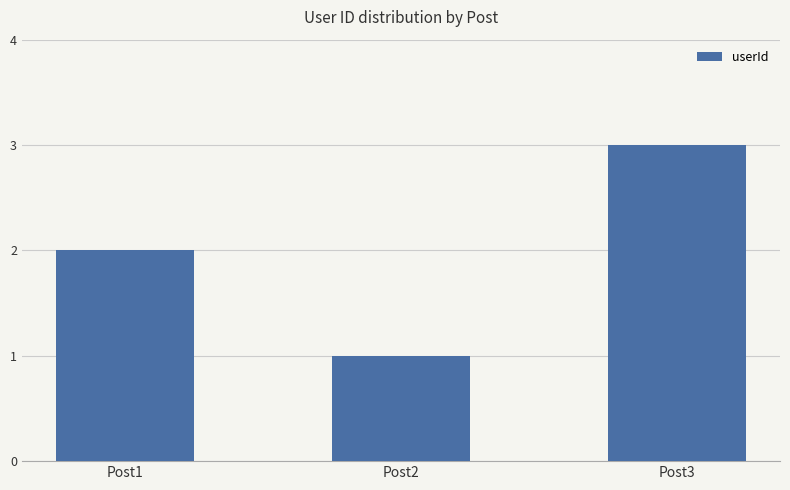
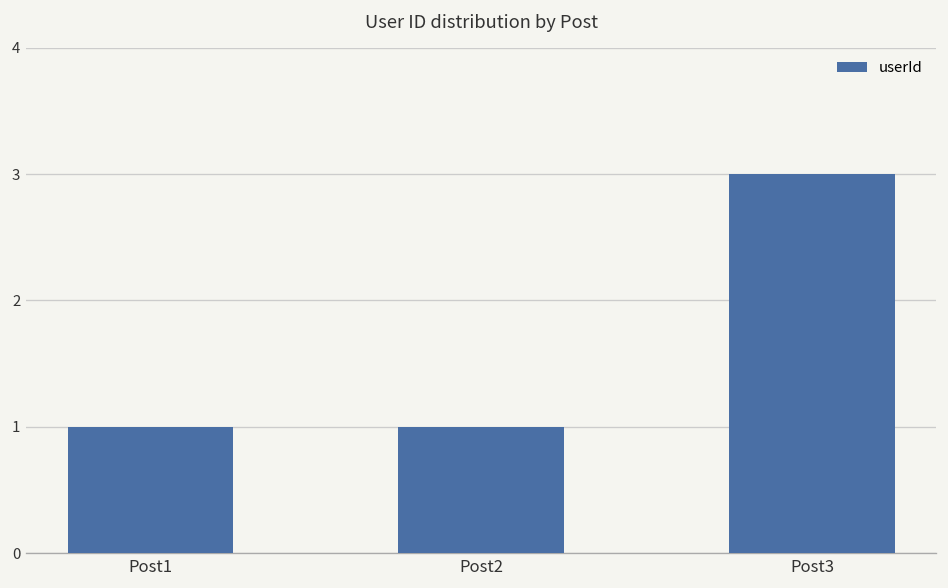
Post1: 2 -> 1
